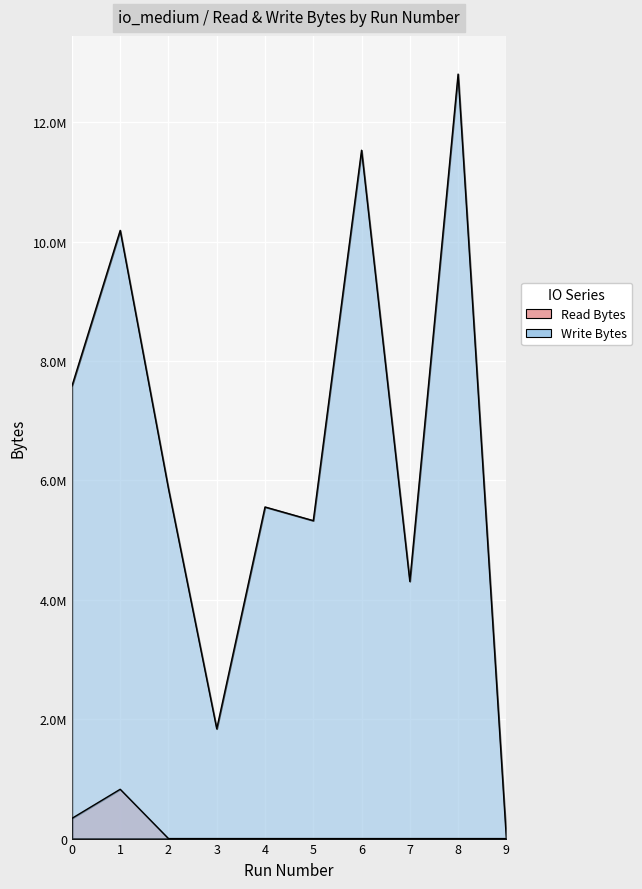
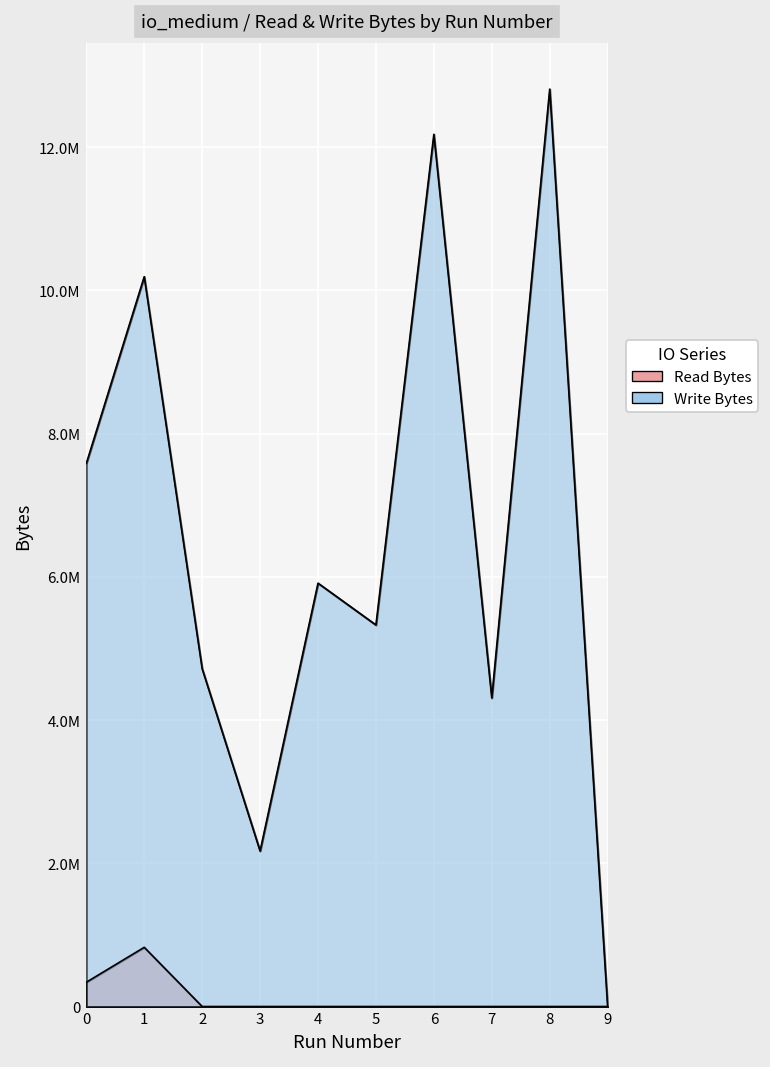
Write Bytes, 2: 5900000 -> 4700000
Write Bytes, 3: 1800000 -> 2200000
Write Bytes, 4: 5600000 -> 5900000
Write Bytes, 6: 11500000 -> 12200000
